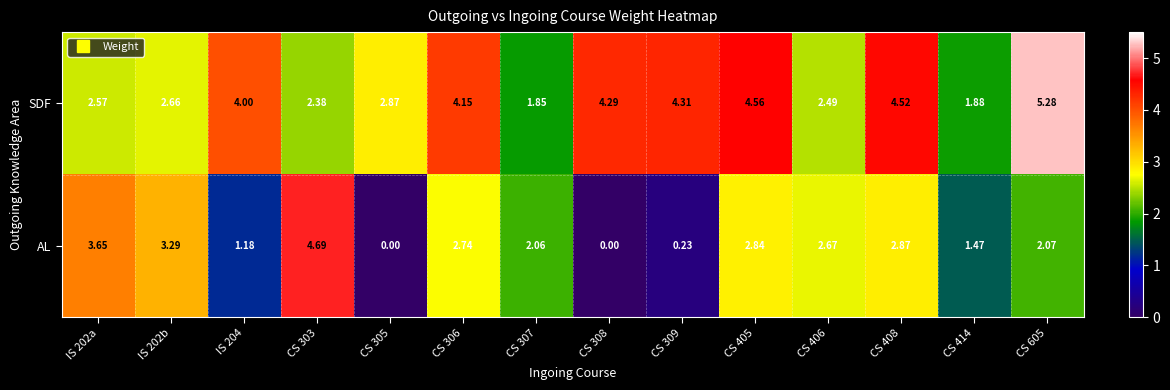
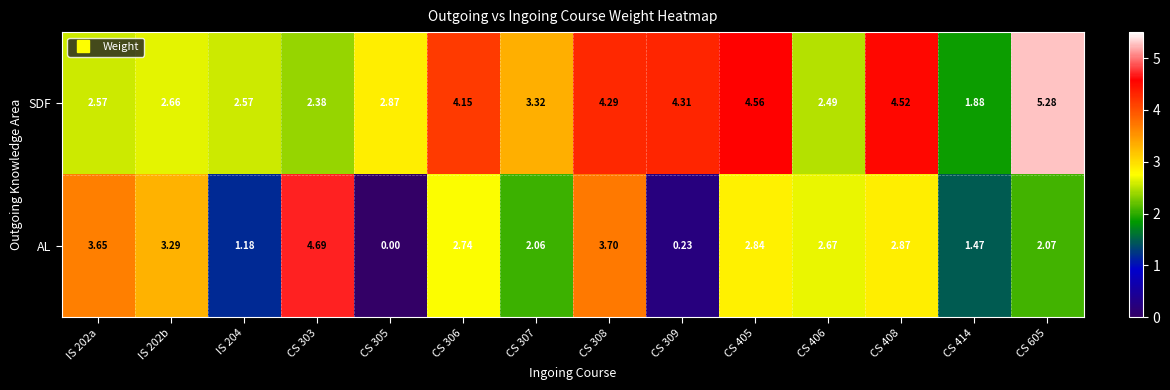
SDF, IS 204: 4.00 -> 2.57
SDF, CS 307: 1.85 -> 3.32
AL, CS 308: 0.00 -> 3.70
